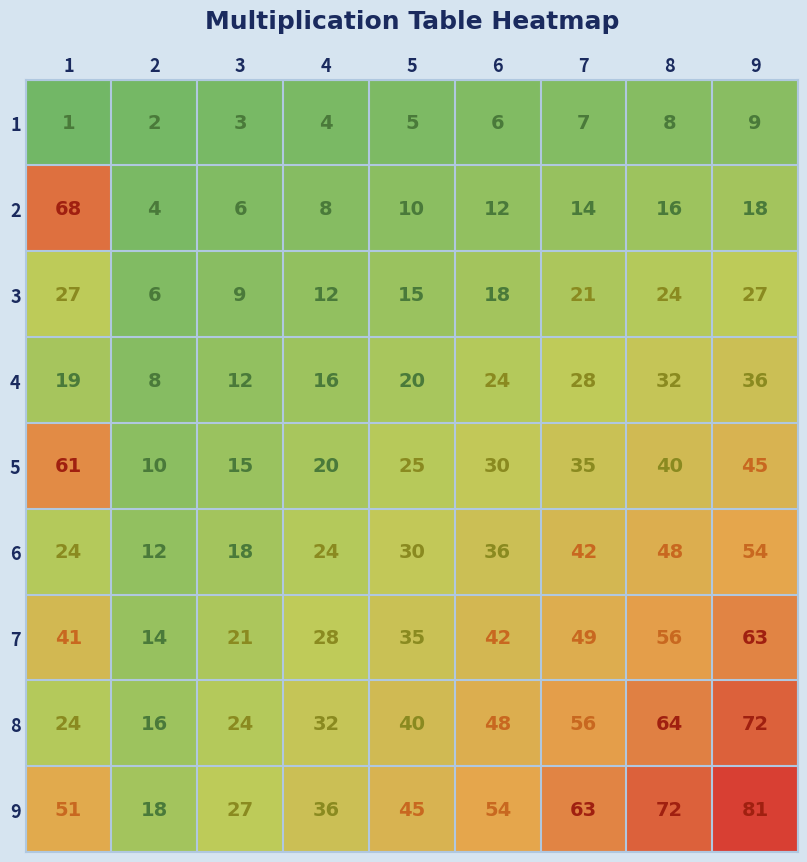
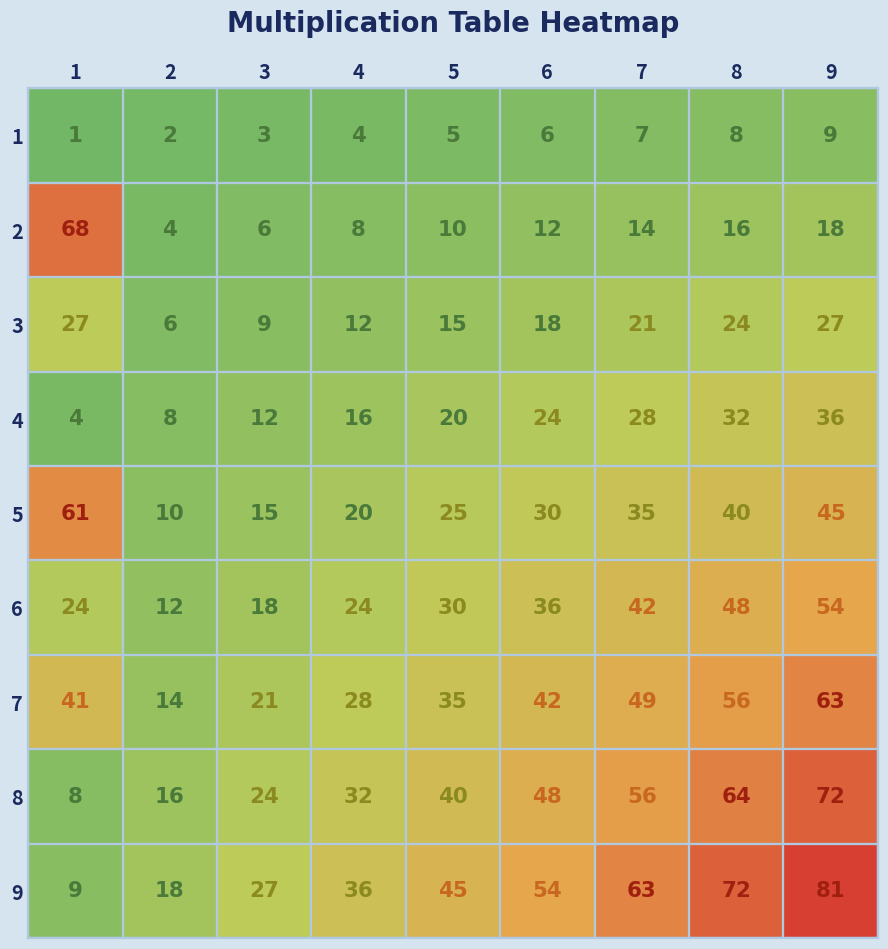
4, 1: 19 -> 4
8, 1: 24 -> 8
9, 1: 51 -> 9
